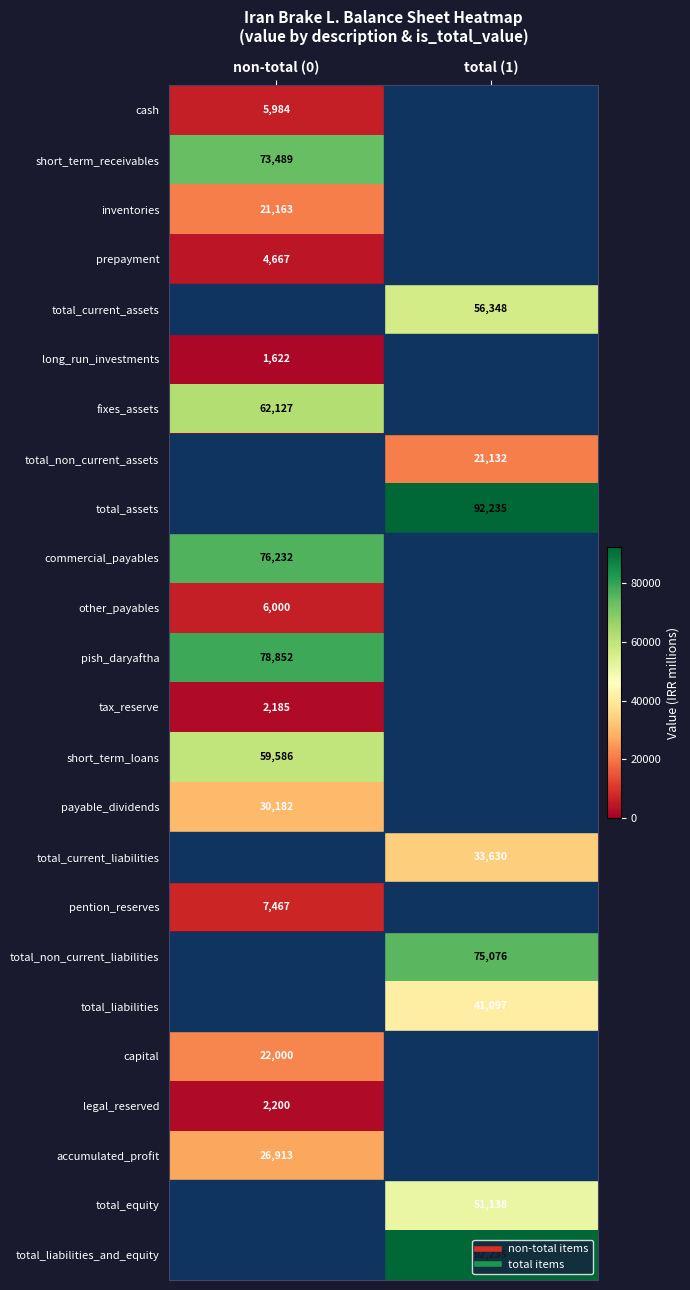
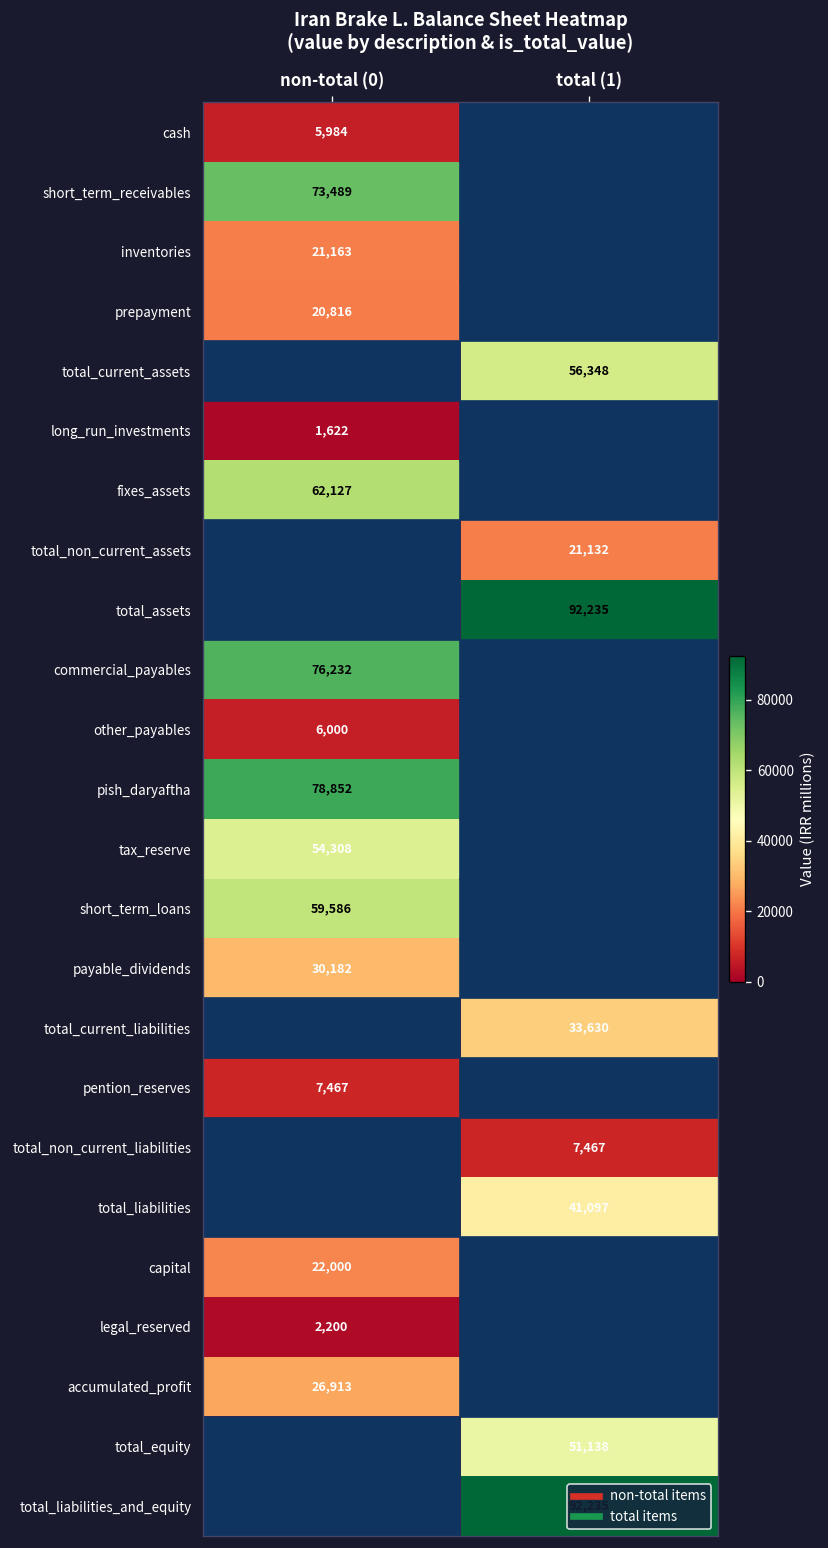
prepayment, non-total (0): 4,667 -> 20,816
tax_reserve, non-total (0): 2,185 -> 54,308
total_non_current_liabilities, total (1): 75,076 -> 7,467
